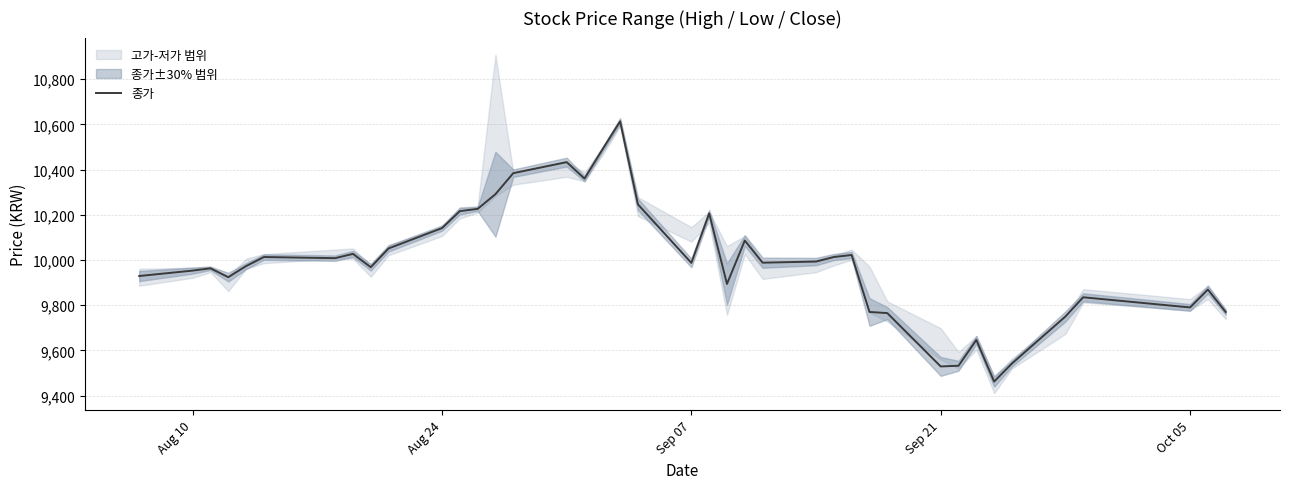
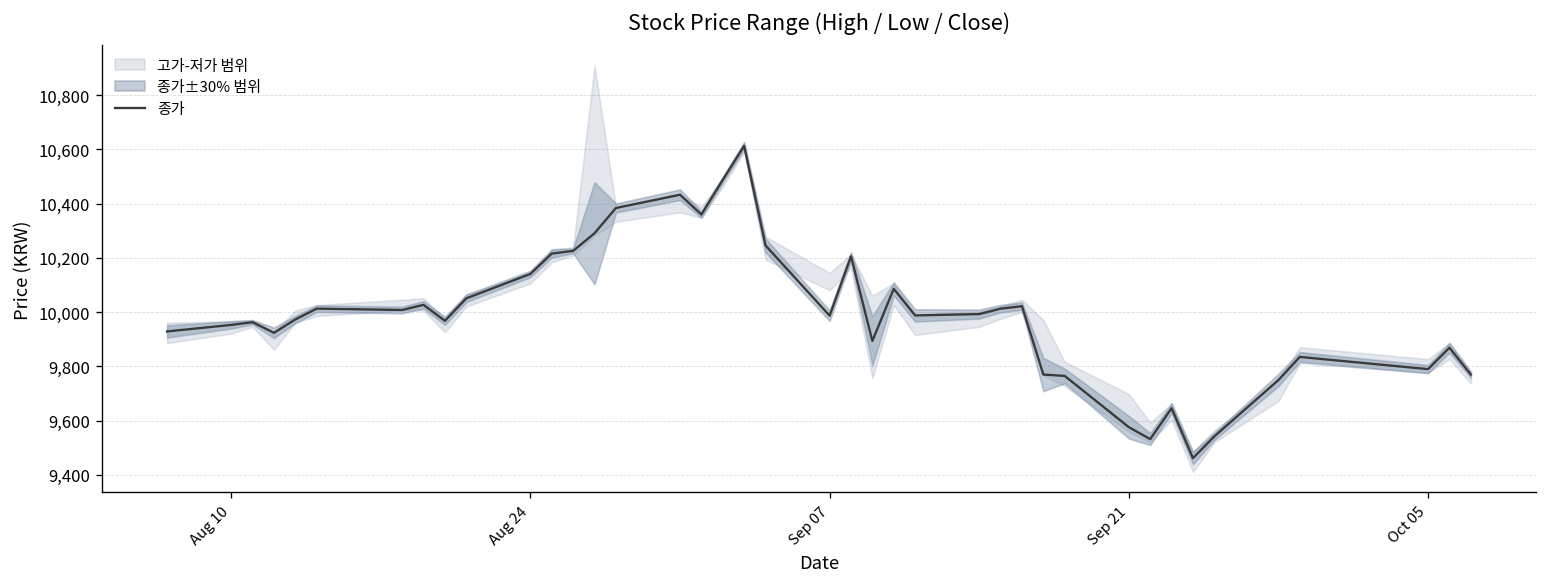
종가, Sep 21: 9,530 -> 9,580
